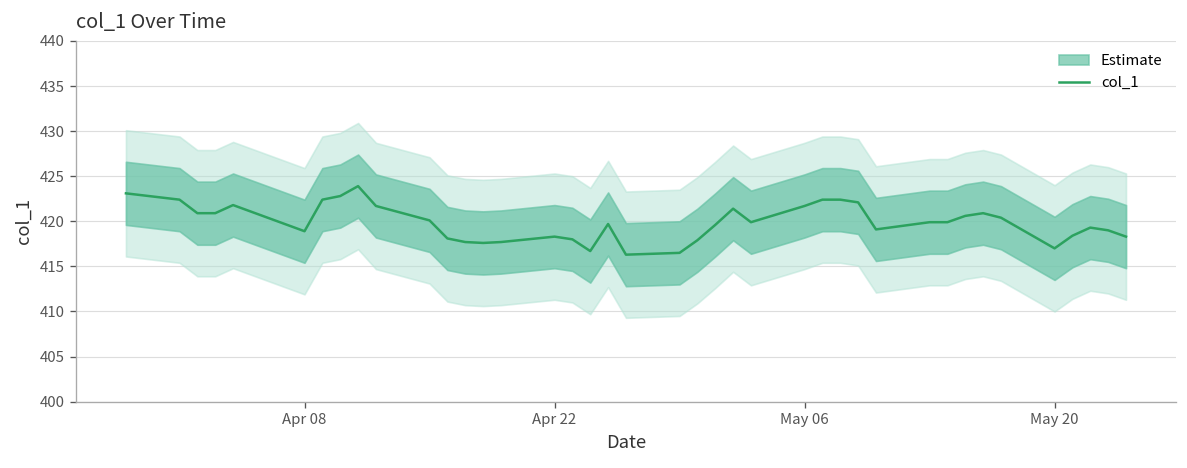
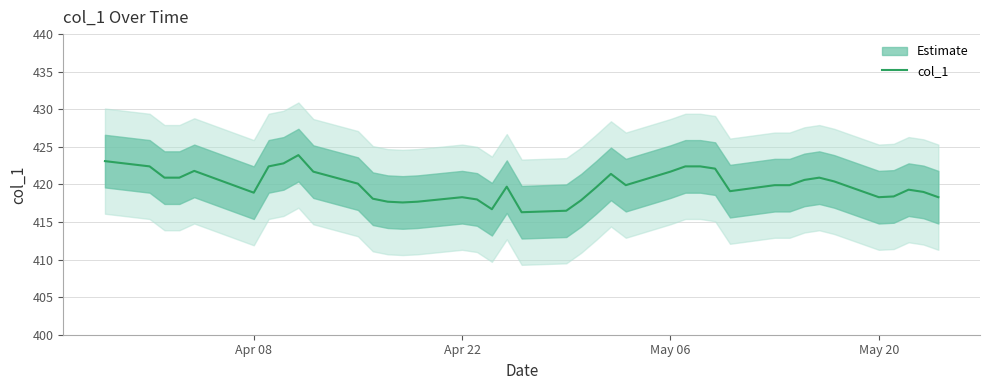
col_1, May 20: 417 -> 418
